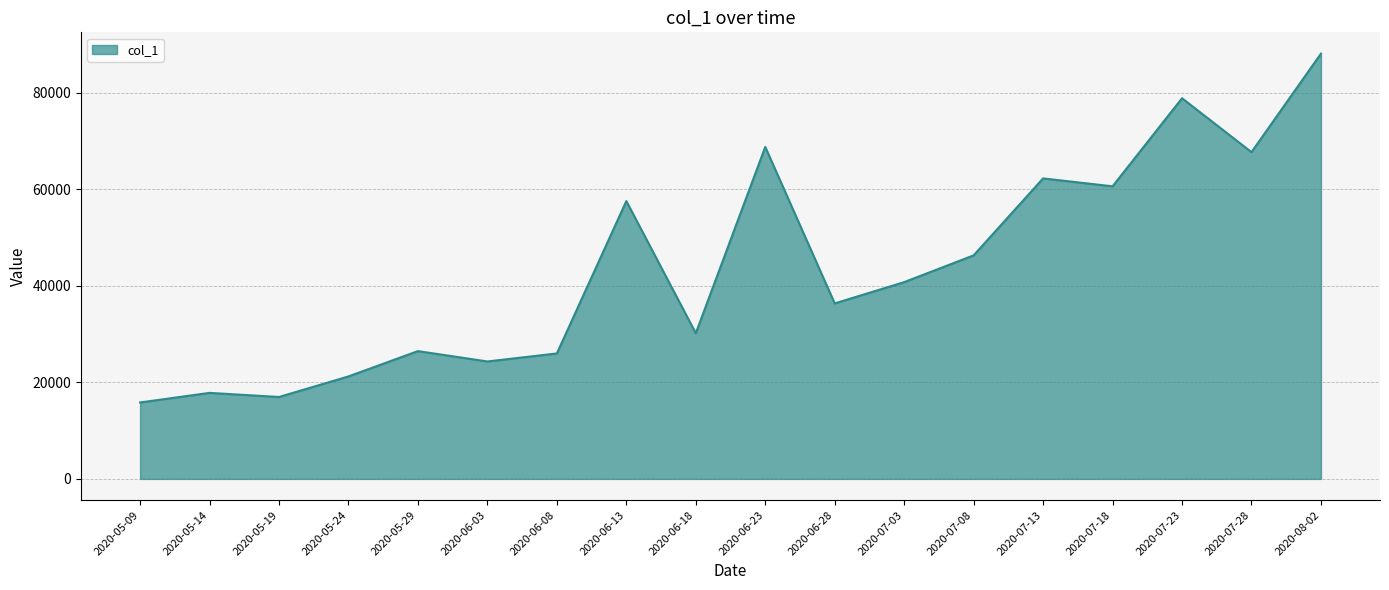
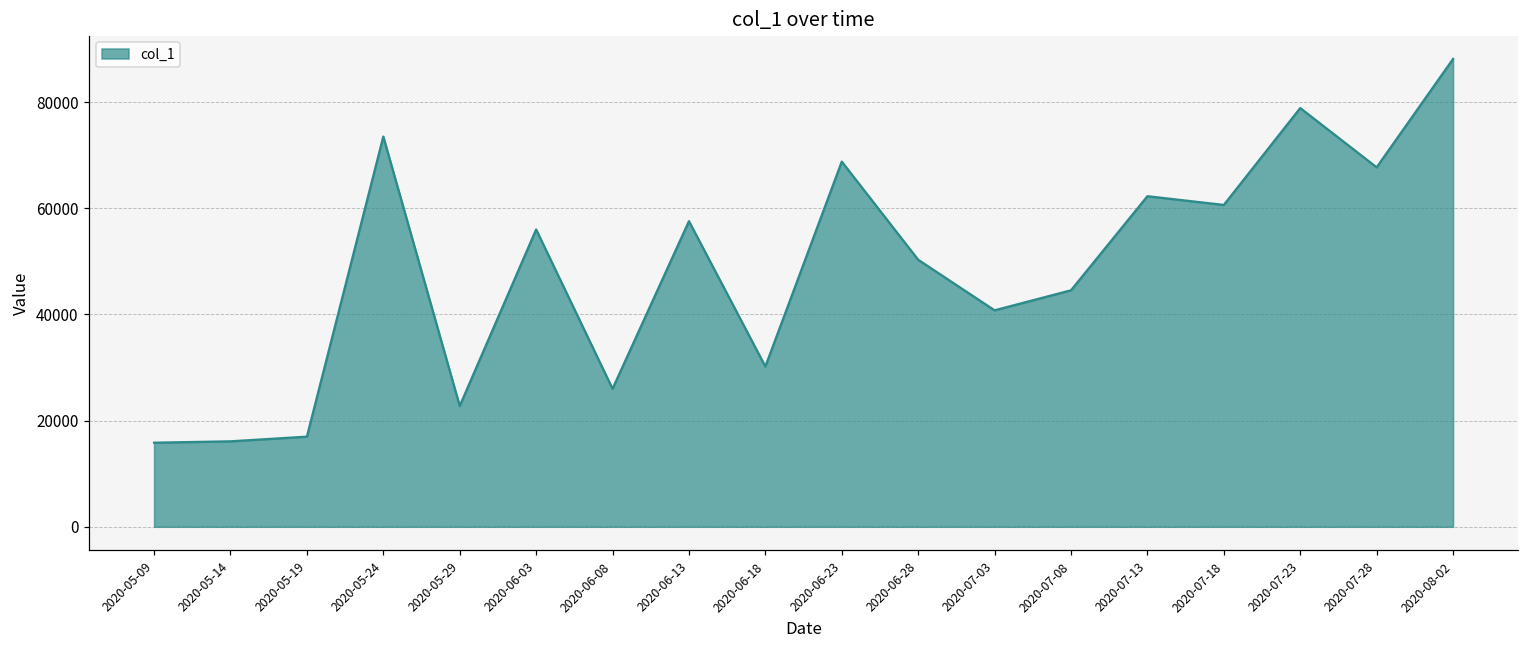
2020-05-14: 18000 -> 16000
2020-05-24: 21000 -> 74000
2020-05-29: 26000 -> 23000
2020-06-03: 24000 -> 56000
2020-06-28: 36000 -> 50000
2020-07-08: 46000 -> 45000
